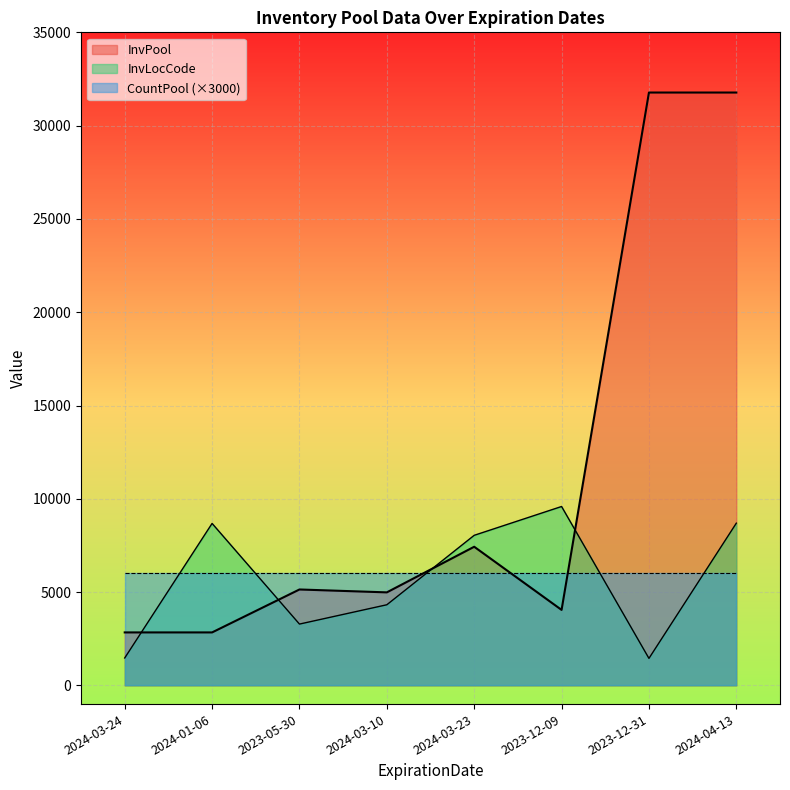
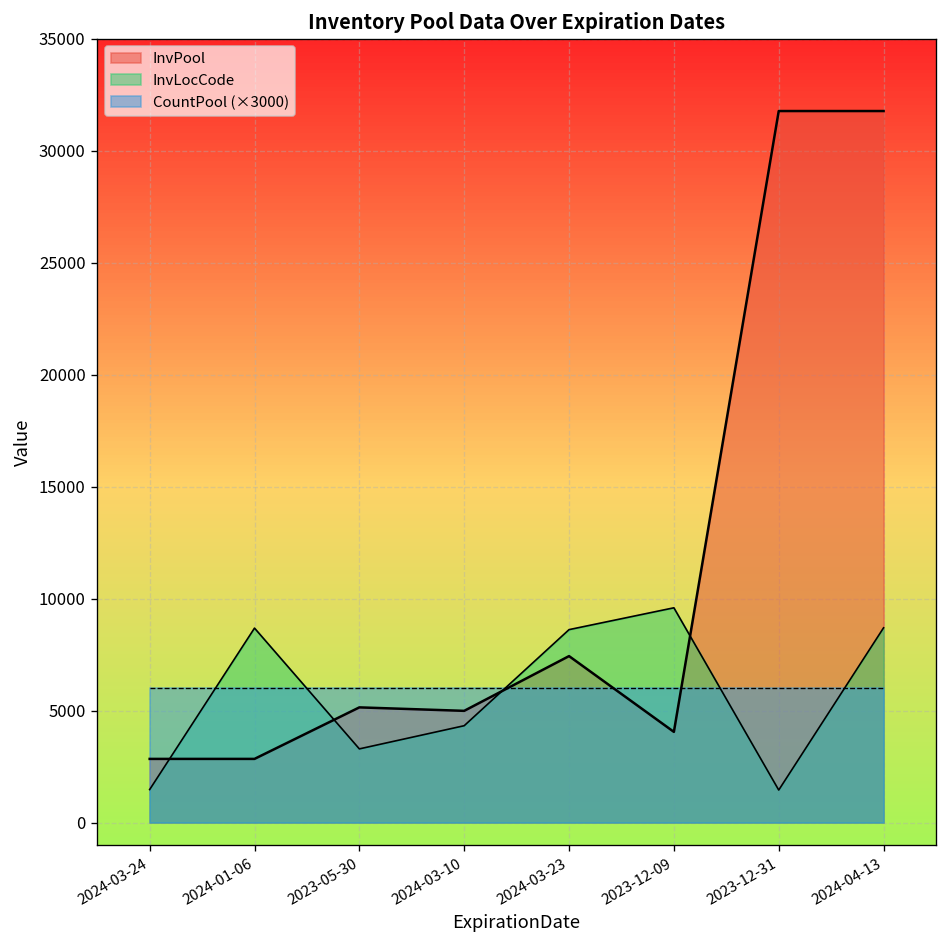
InvLocCode, 2024-03-23: 8000 -> 8600
